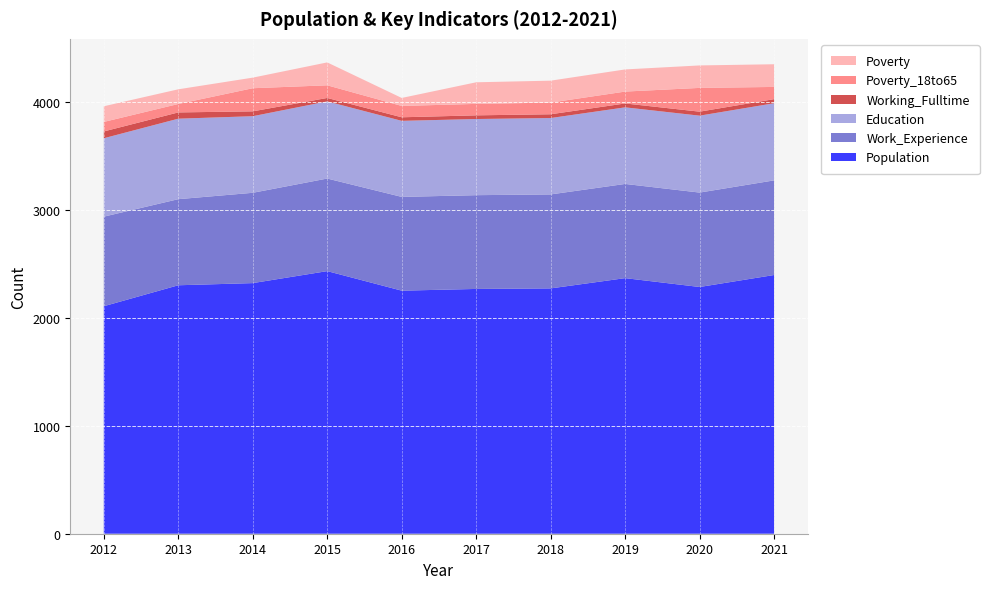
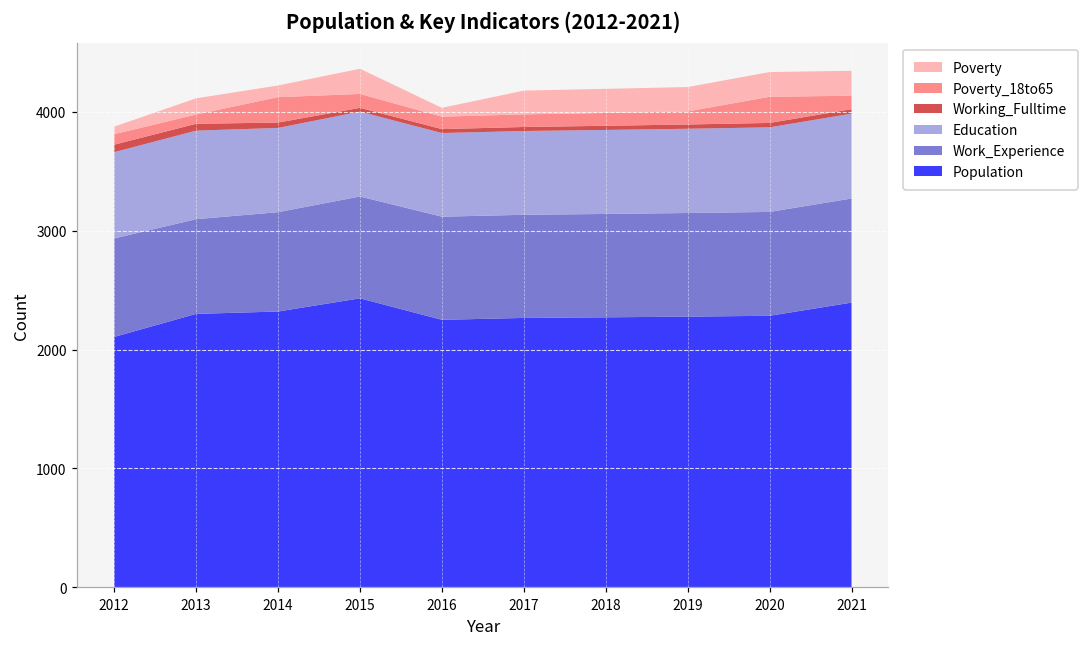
Poverty, 2012: 150 -> 60
Population, 2019: 2370 -> 2280
